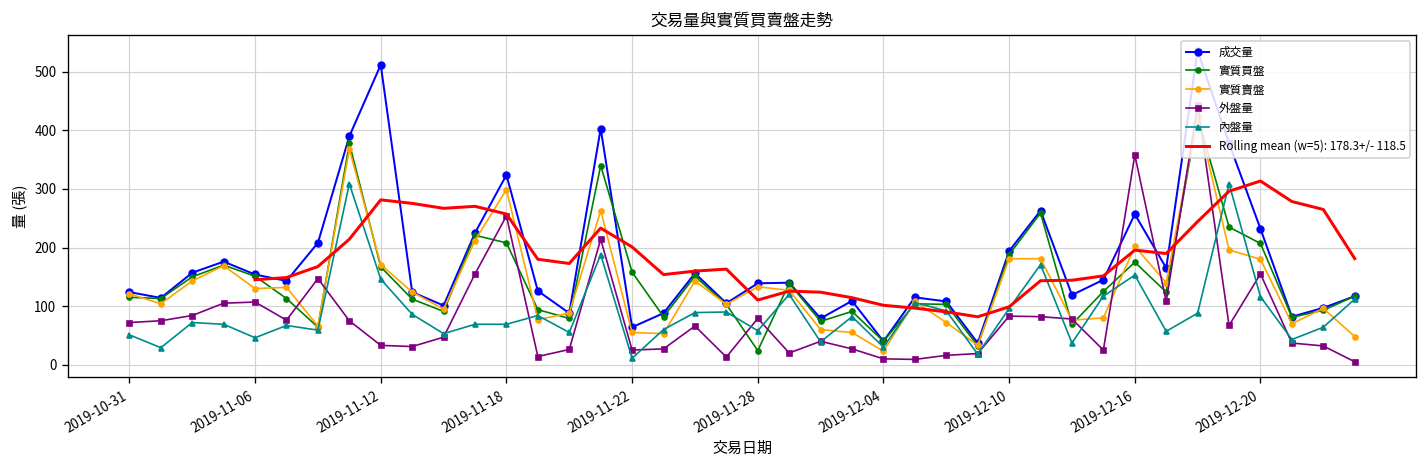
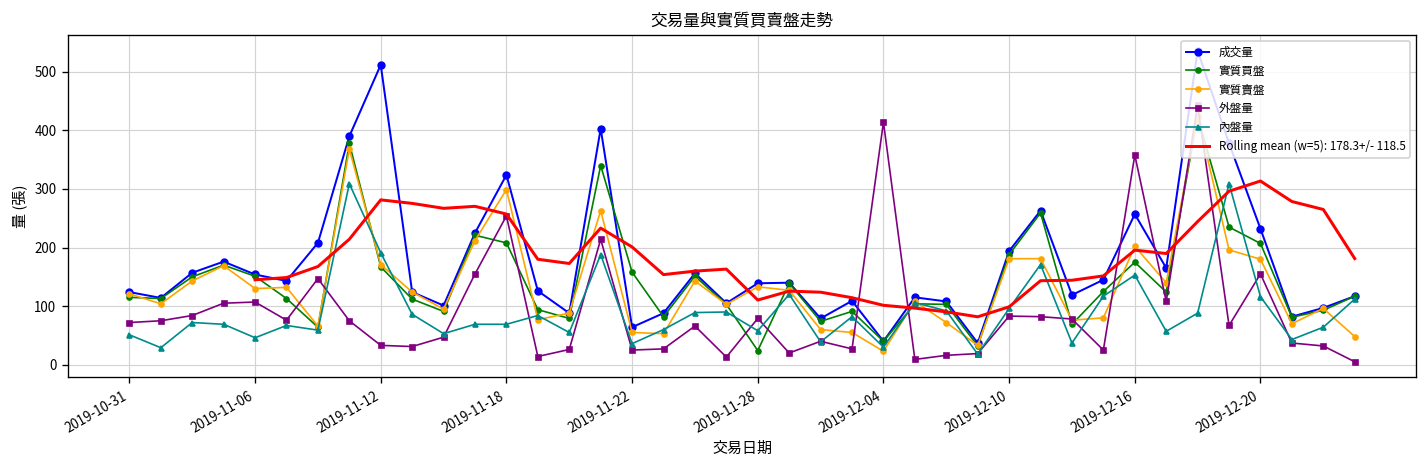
內盤量, 2019-11-12: 150 -> 190
內盤量, 2019-11-22: 10 -> 40
外盤量, 2019-12-04: 10 -> 410
